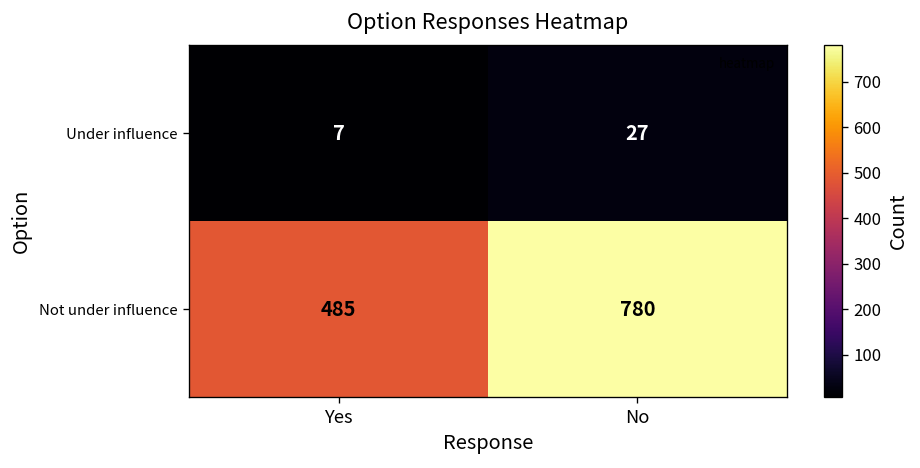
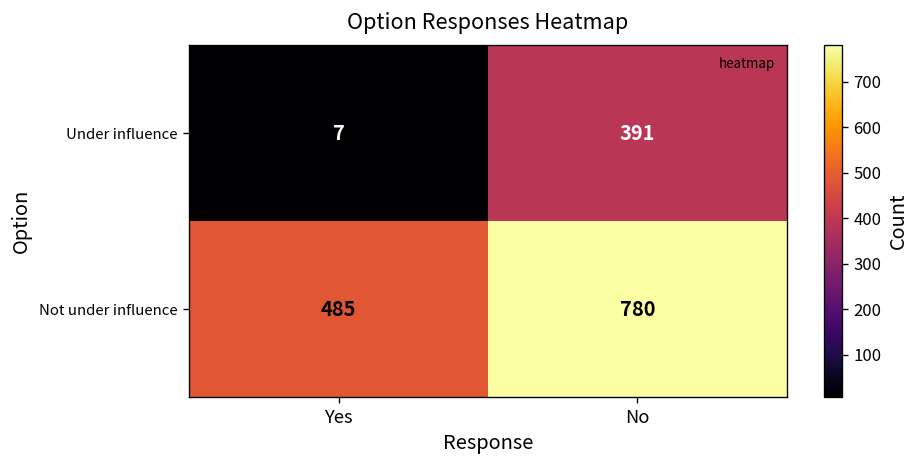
Under influence, No: 27 -> 391
